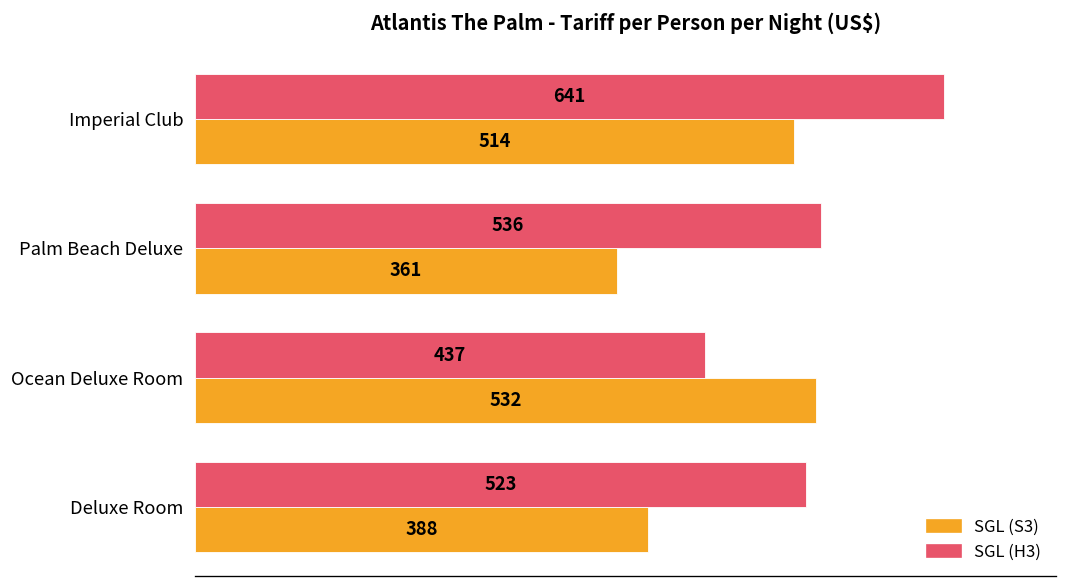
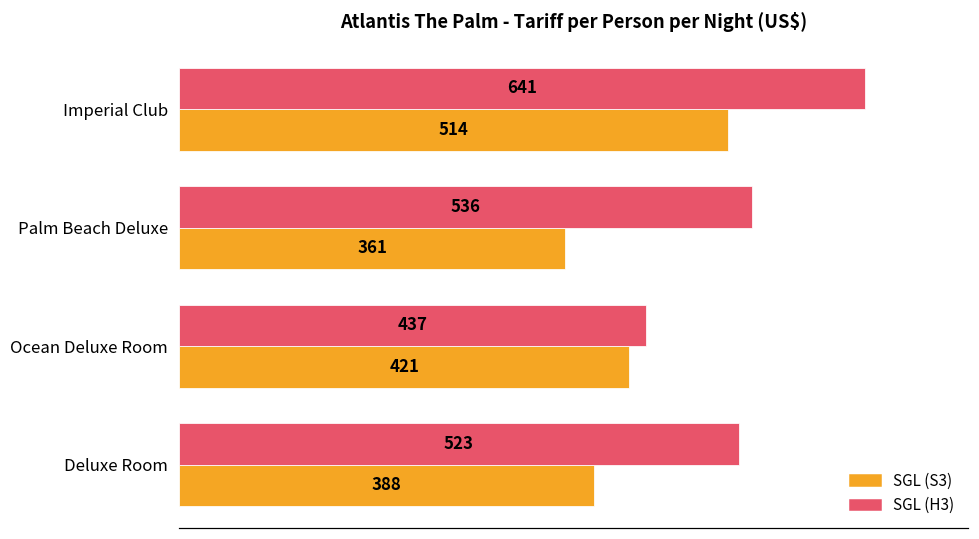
SGL (S3), Ocean Deluxe Room: 532 -> 421
